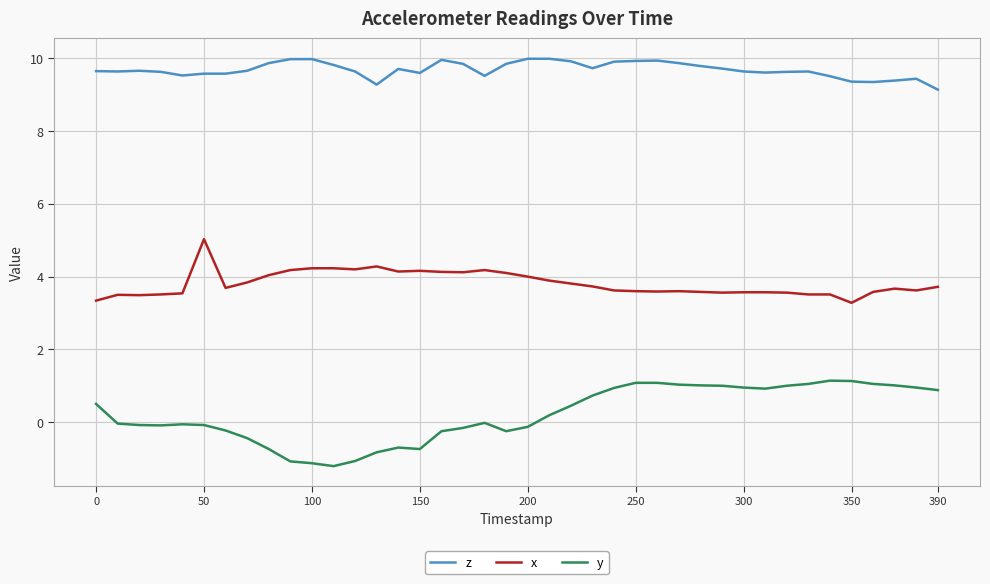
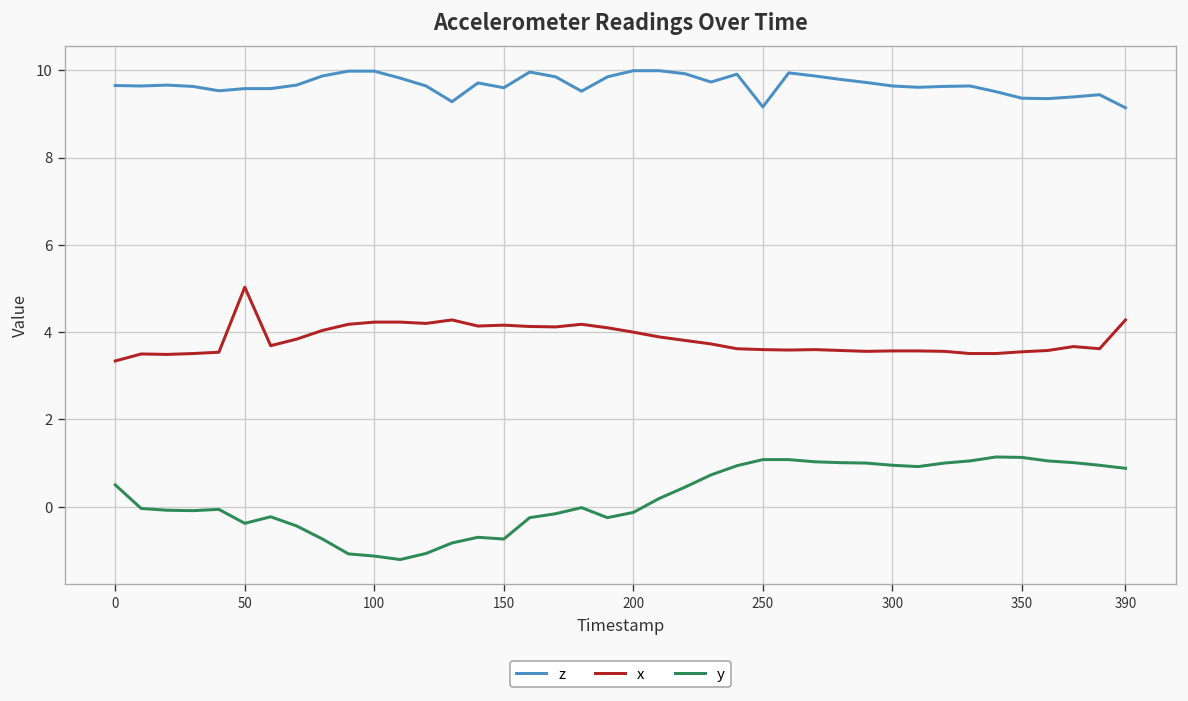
y, 50: -0.1 -> -0.4
z, 250: 9.9 -> 9.2
x, 350: 3.3 -> 3.6
x, 390: 3.7 -> 4.3
